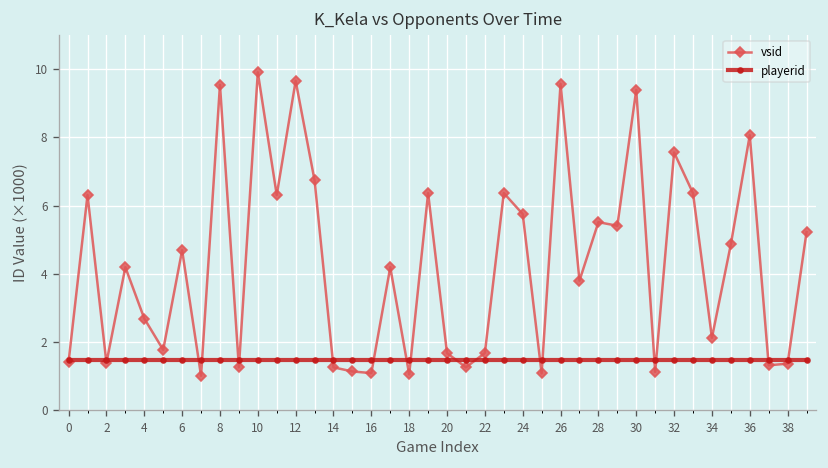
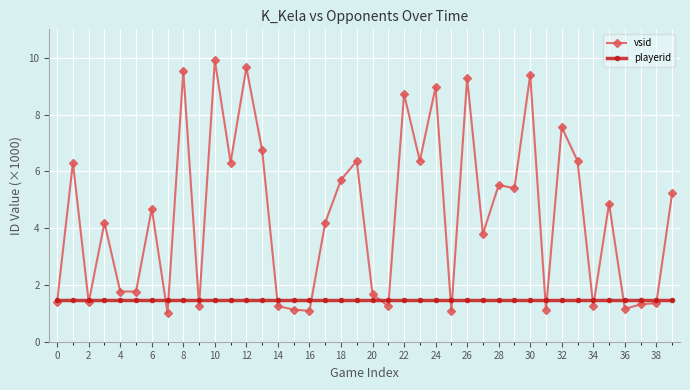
vsid, 4: 2.7 -> 1.8
vsid, 18: 1.0 -> 5.7
vsid, 22: 1.7 -> 8.7
vsid, 24: 5.8 -> 9.0
vsid, 26: 9.6 -> 9.3
vsid, 34: 2.1 -> 1.3
vsid, 36: 8.1 -> 1.2
